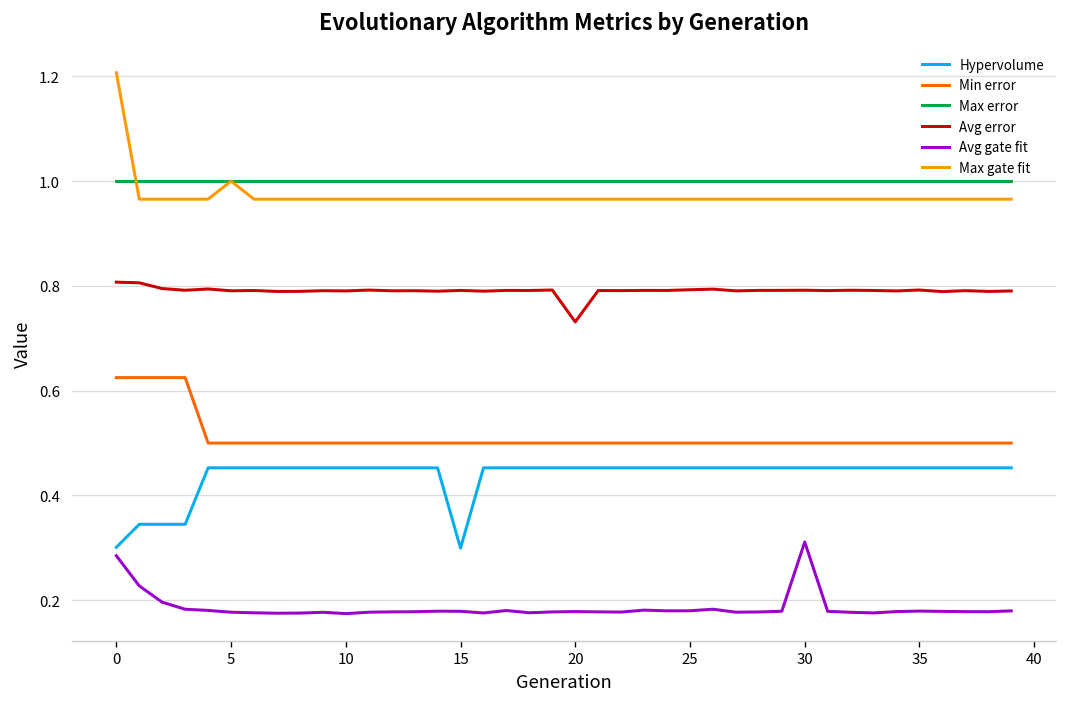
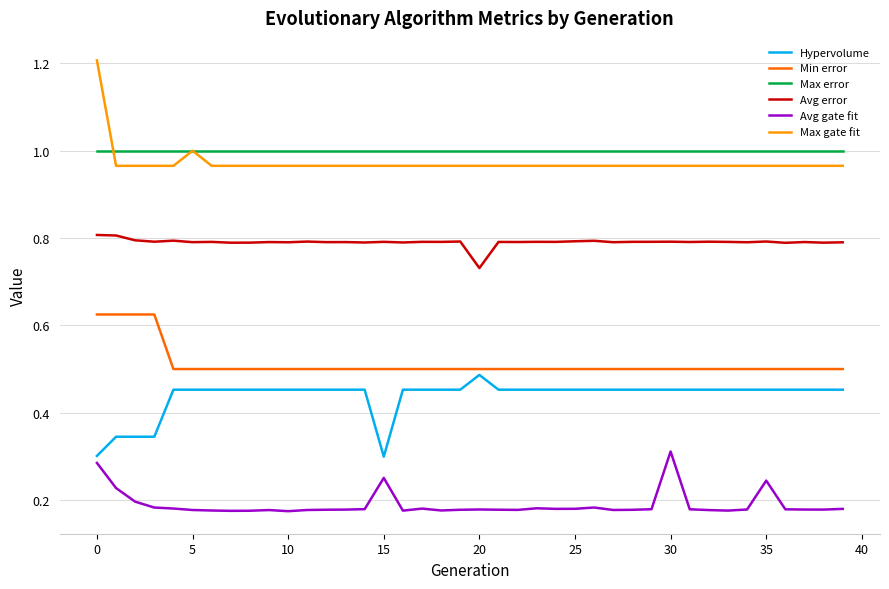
Avg gate fit, 15: 0.18 -> 0.25
Hypervolume, 20: 0.45 -> 0.49
Avg gate fit, 35: 0.18 -> 0.24
